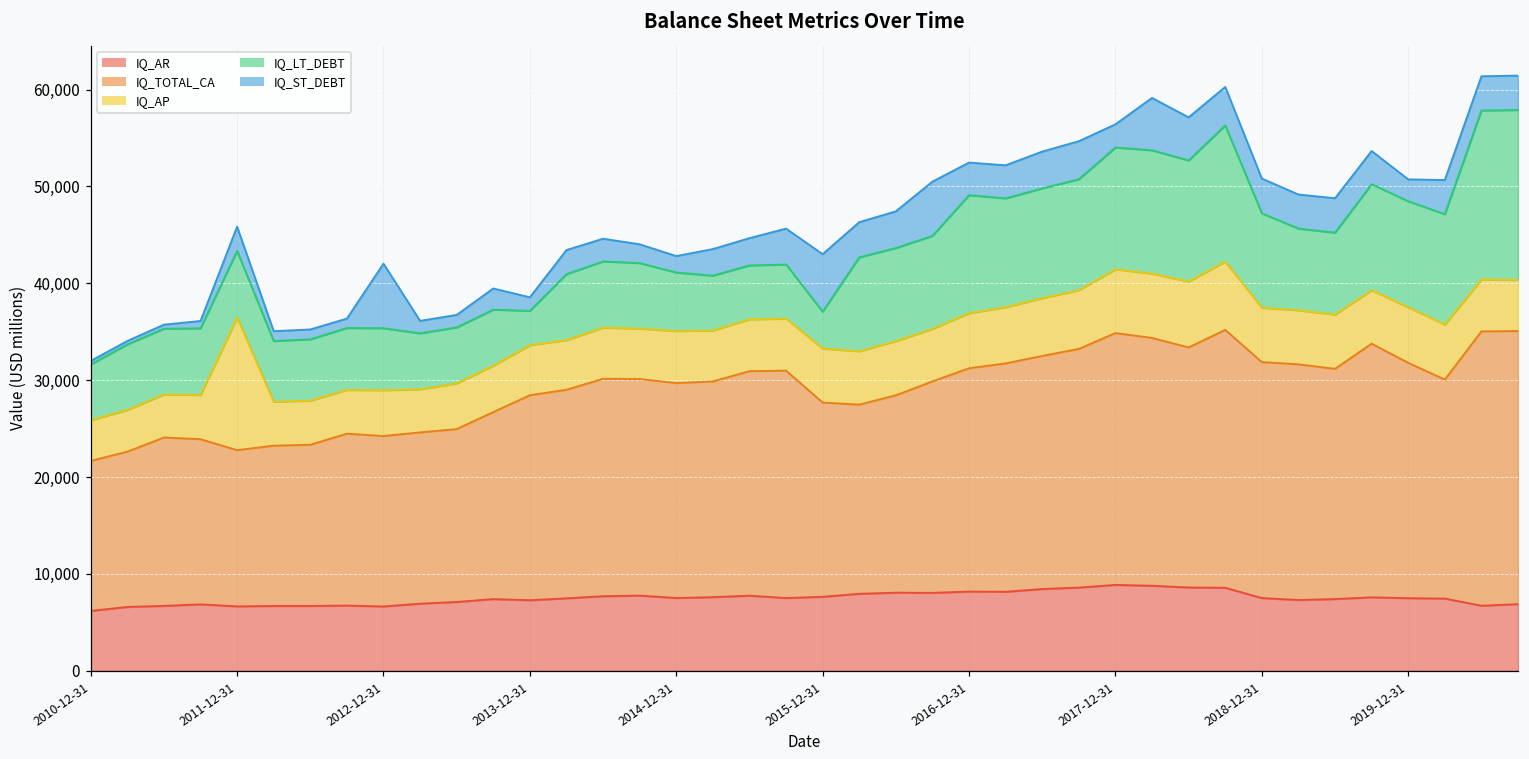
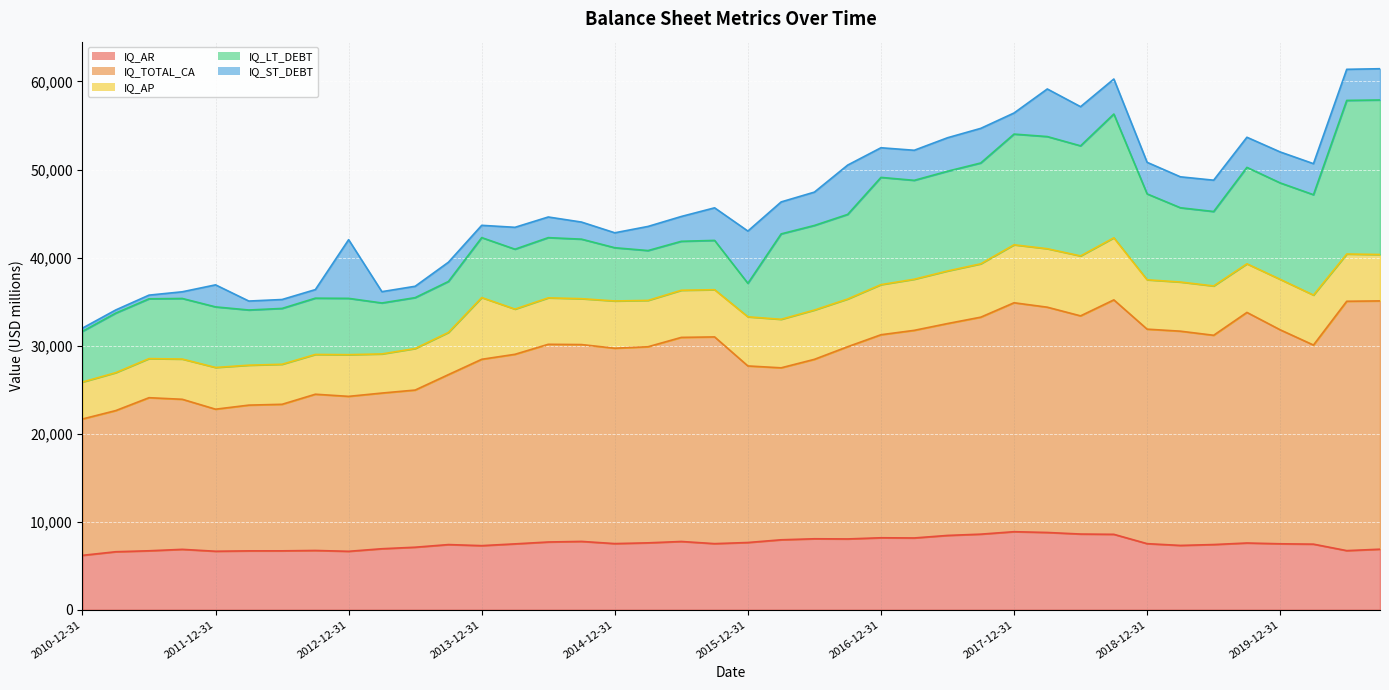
IQ_AP, 2011-12-31: 14,000 -> 5,000
IQ_AP, 2013-12-31: 5,000 -> 7,000
IQ_LT_DEBT, 2013-12-31: 4,000 -> 7,000
IQ_ST_DEBT, 2019-12-31: 2,000 -> 4,000
